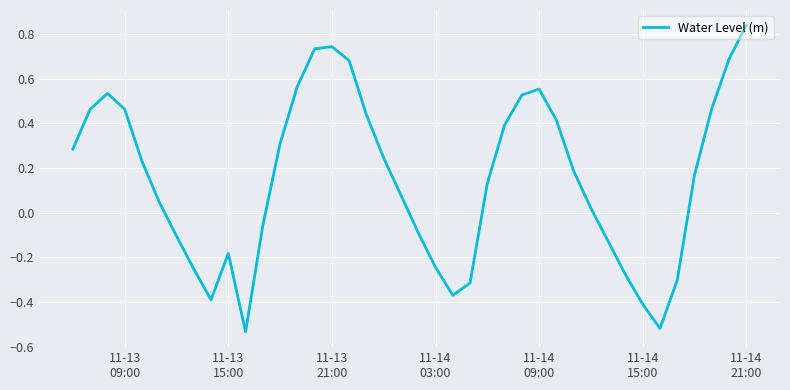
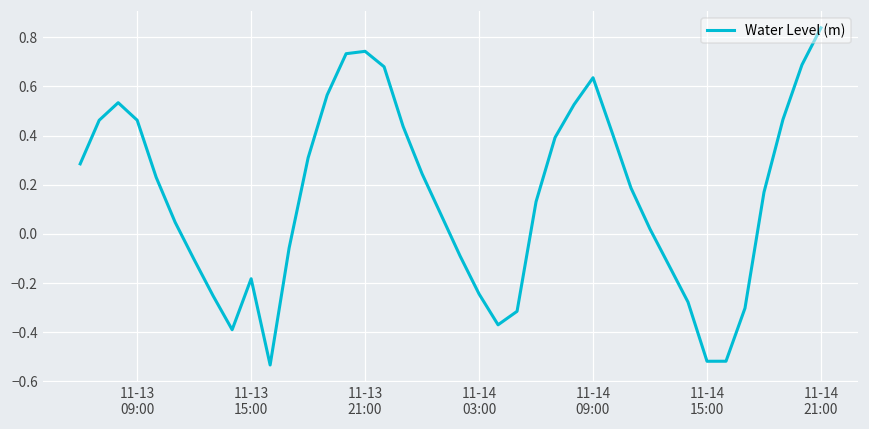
11-14 09:00: 0.55 -> 0.64
11-14 15:00: -0.41 -> -0.52
